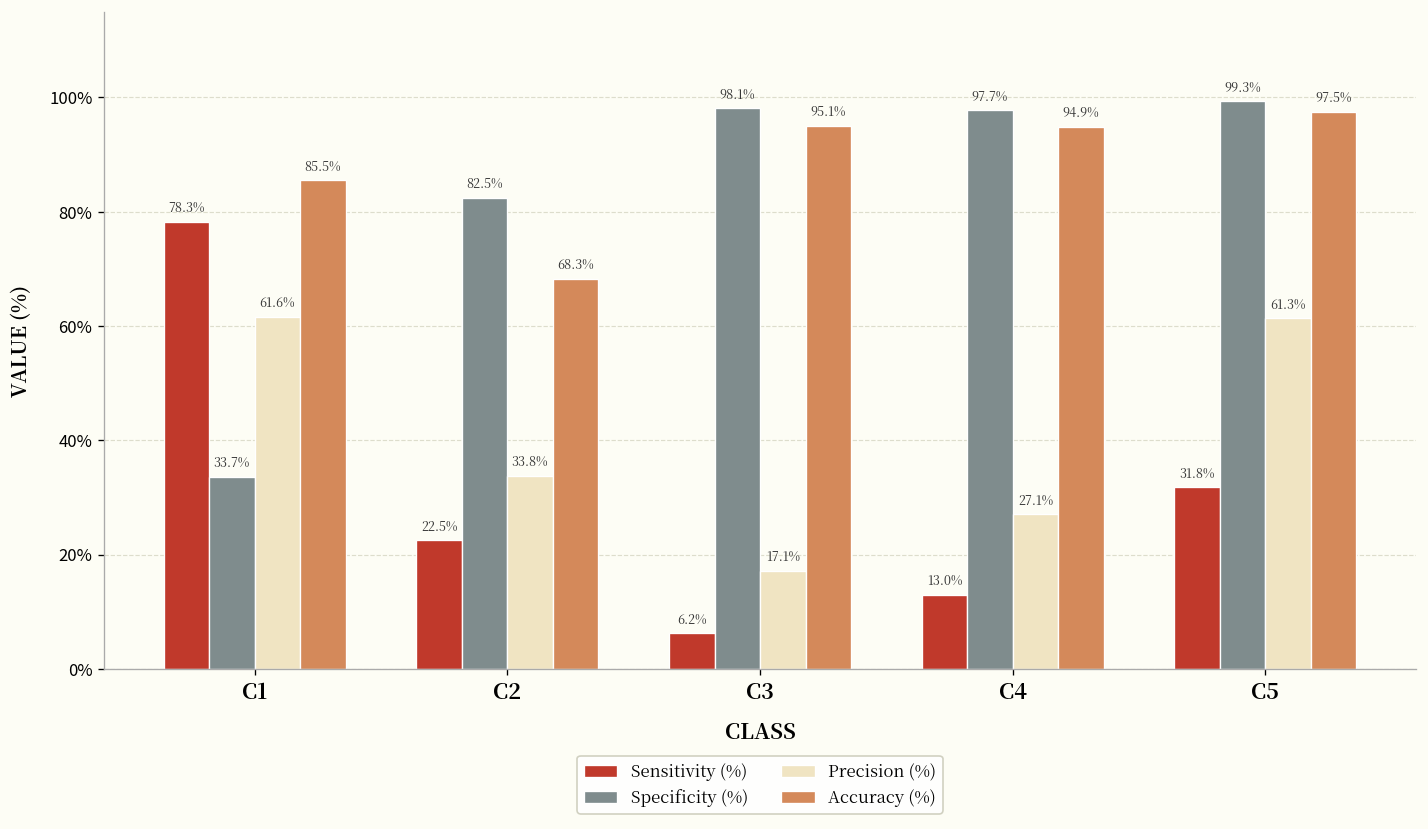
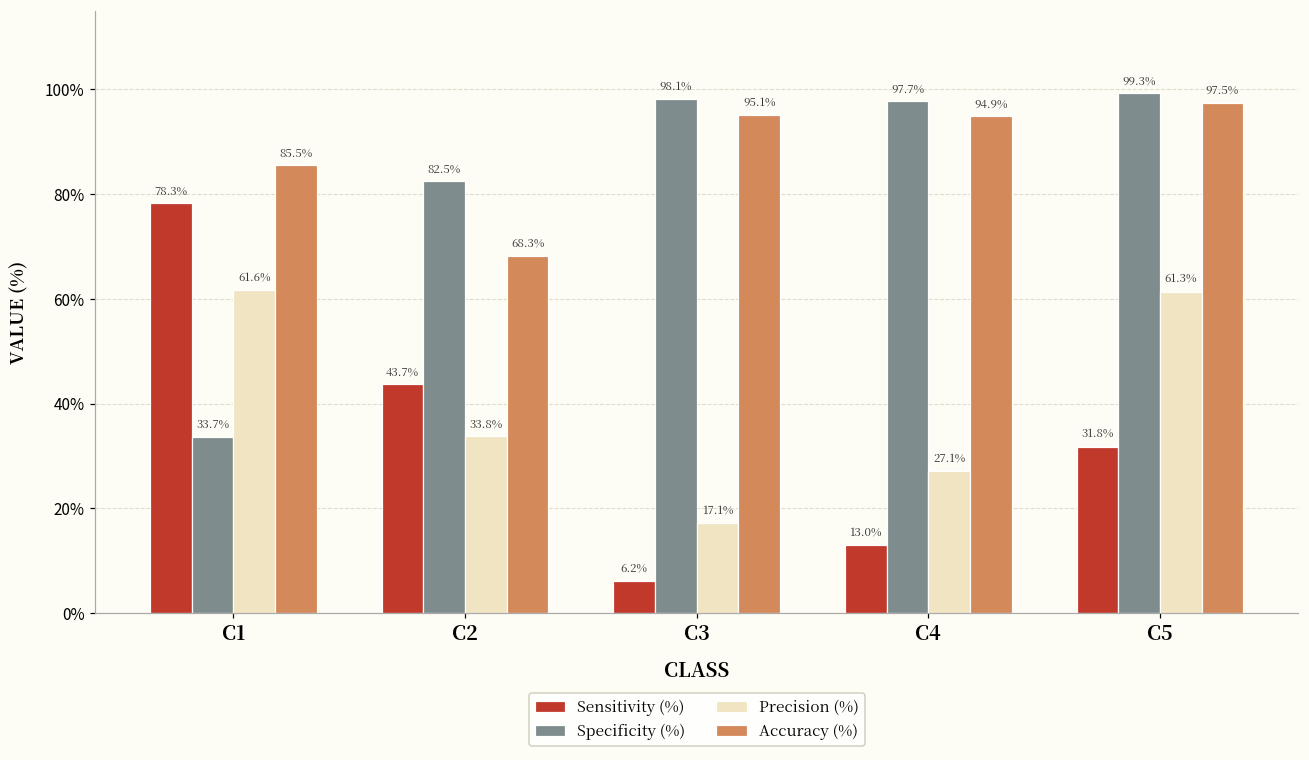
Sensitivity (%), C2: 22.5% -> 43.7%
